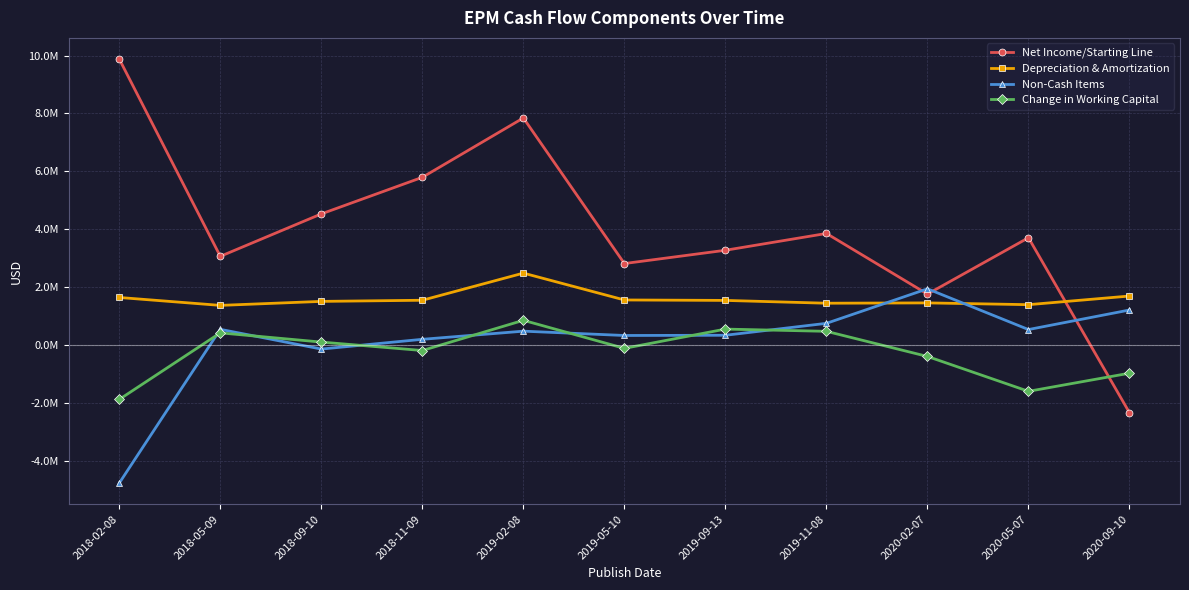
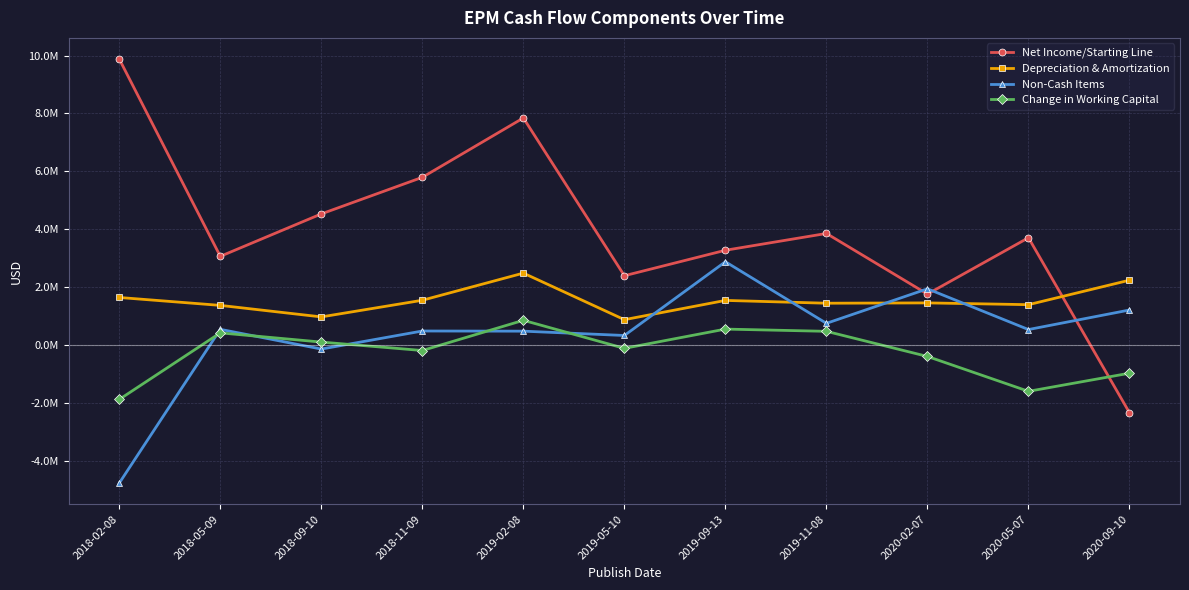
Depreciation & Amortization, 2018-09-10: 1500000 -> 1000000
Non-Cash Items, 2018-11-09: 200000 -> 500000
Net Income/Starting Line, 2019-05-10: 2800000 -> 2400000
Depreciation & Amortization, 2019-05-10: 1600000 -> 900000
Non-Cash Items, 2019-09-13: 300000 -> 2900000
Depreciation & Amortization, 2020-09-10: 1700000 -> 2200000
